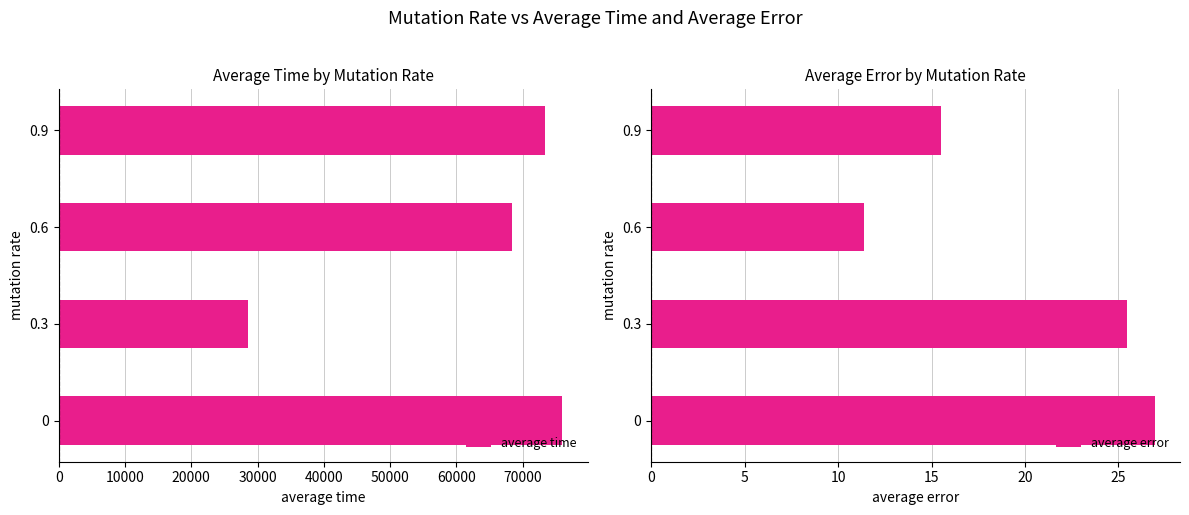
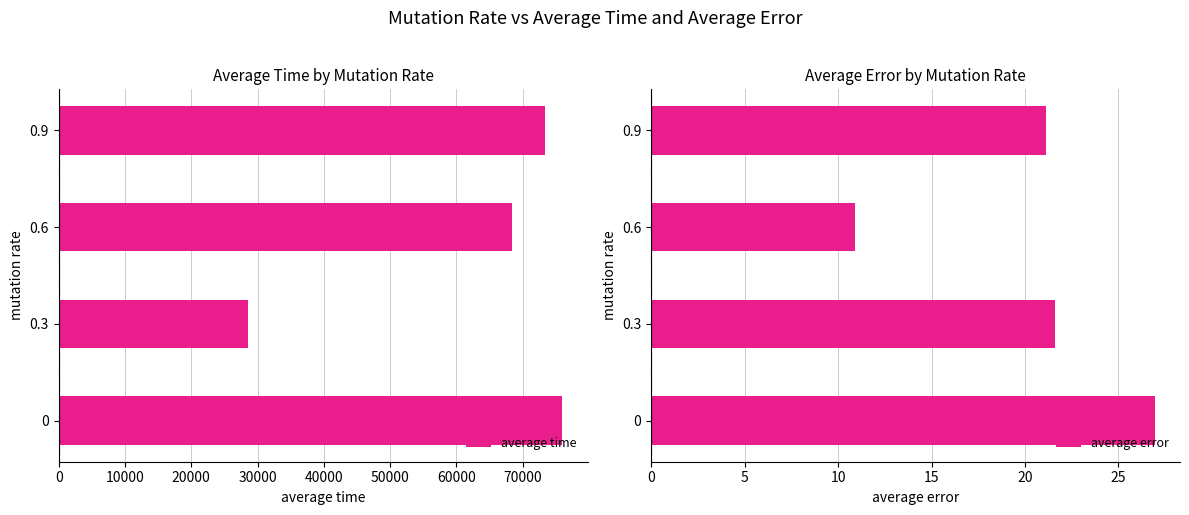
Average Error by Mutation Rate, 0.9: 15.5 -> 21.2
Average Error by Mutation Rate, 0.6: 11.4 -> 10.9
Average Error by Mutation Rate, 0.3: 25.5 -> 21.6
